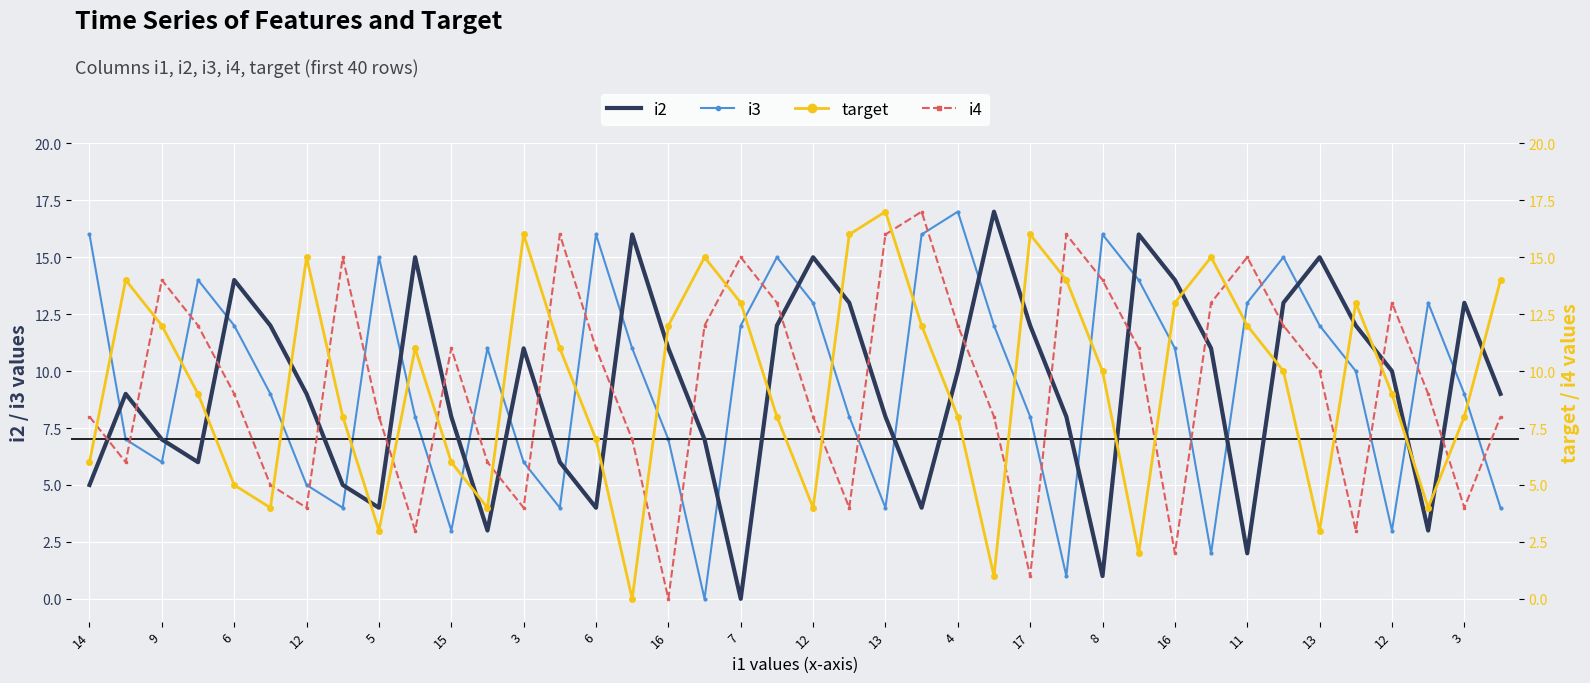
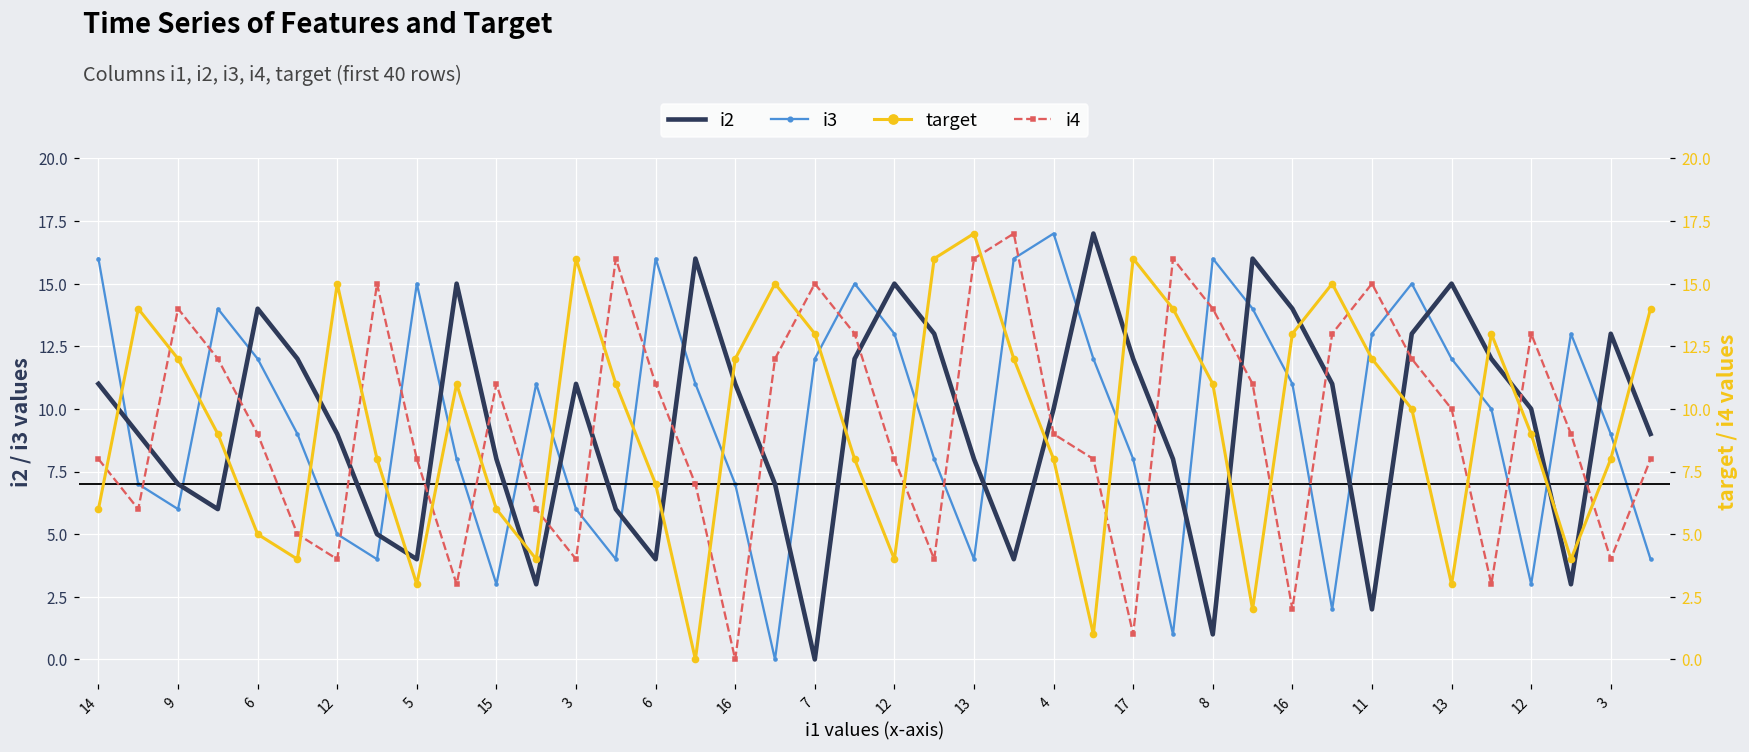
i2, 14: 5 -> 11
i4, 4: 12 -> 9
target, 8: 10 -> 11
